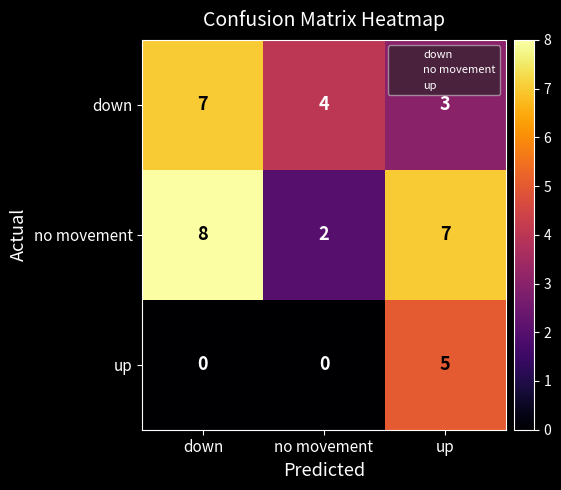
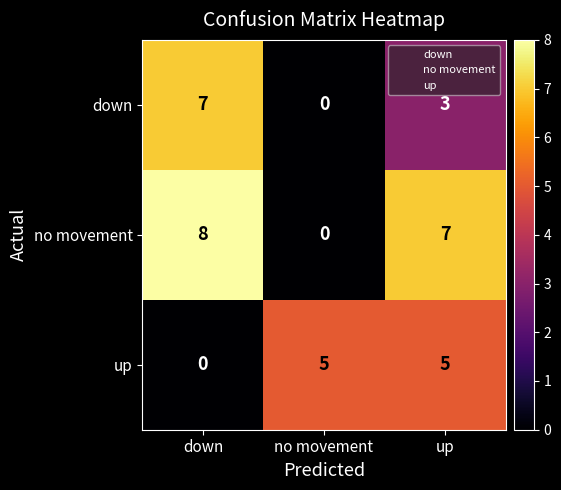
down, no movement: 4 -> 0
no movement, no movement: 2 -> 0
up, no movement: 0 -> 5
